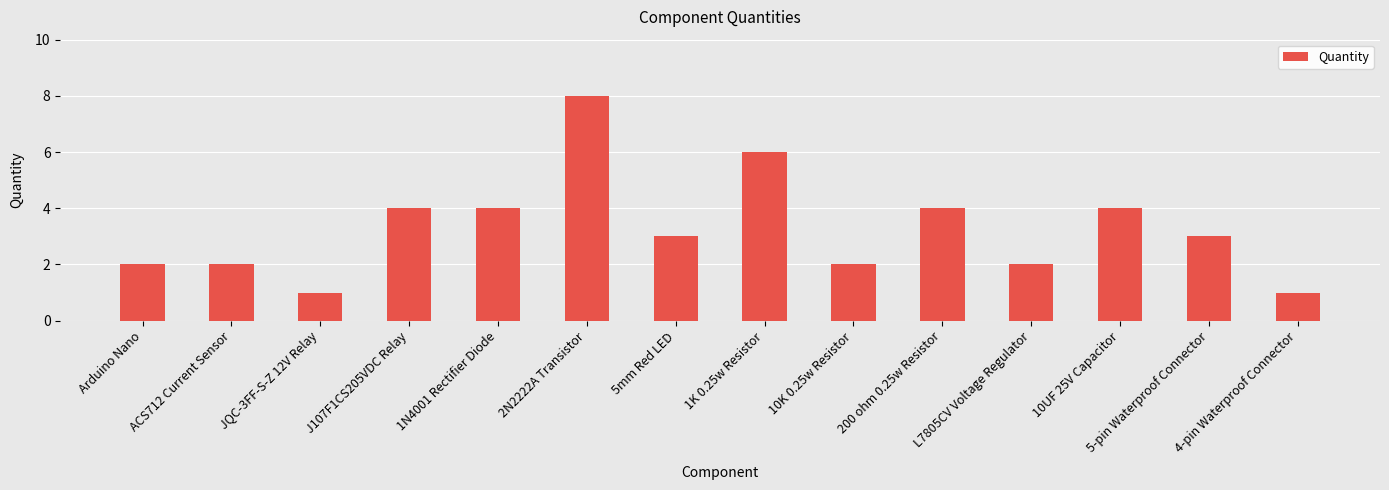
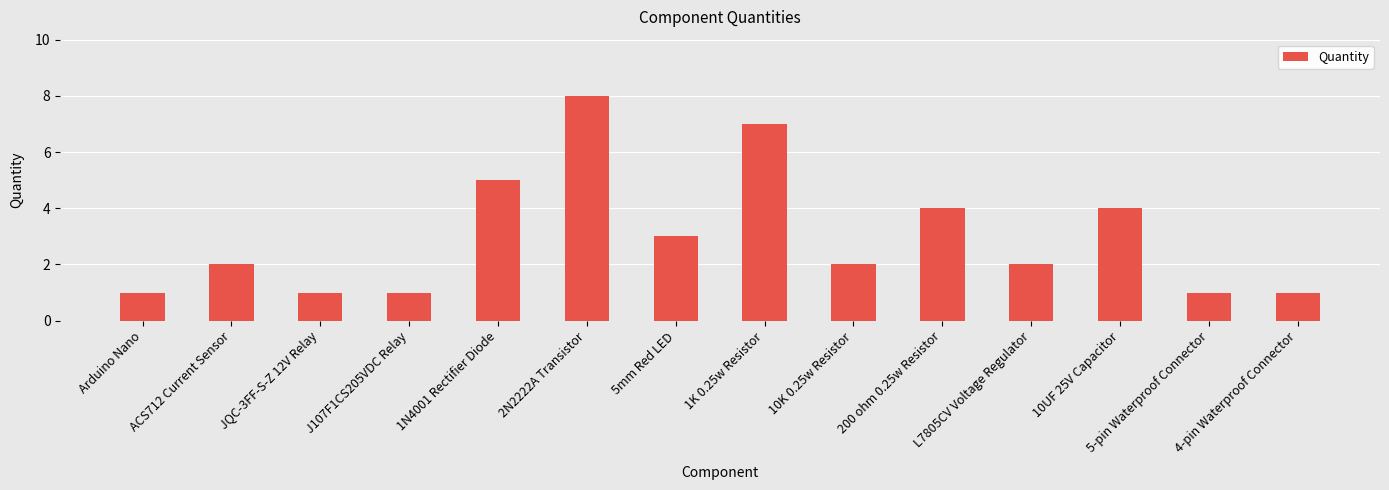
Arduino Nano: 2 -> 1
J107F1CS205VDC Relay: 4 -> 1
1N4001 Rectifier Diode: 4 -> 5
1K 0.25w Resistor: 6 -> 7
5-pin Waterproof Connector: 3 -> 1
